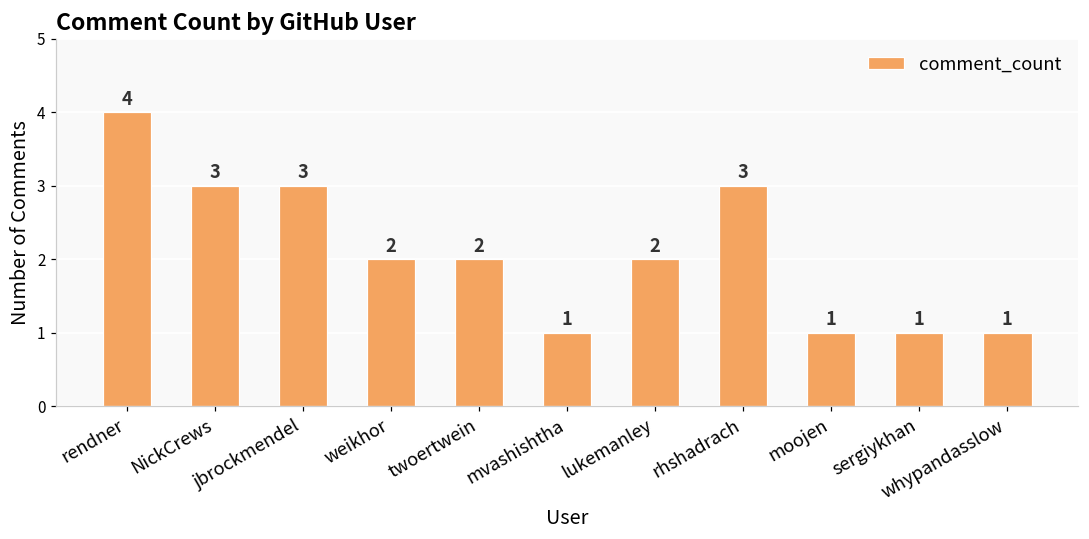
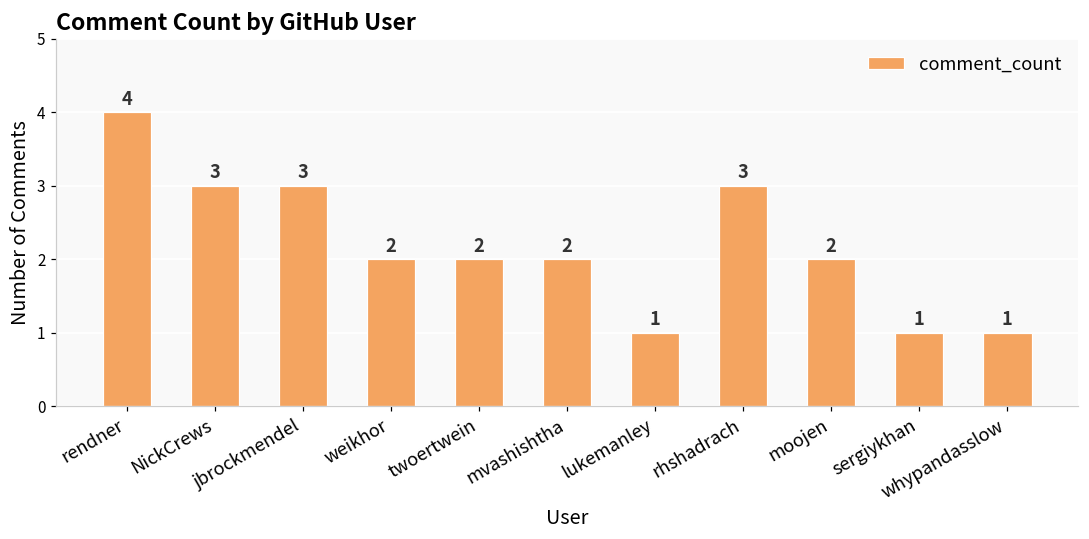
mvashishtha: 1 -> 2
lukemanley: 2 -> 1
moojen: 1 -> 2
